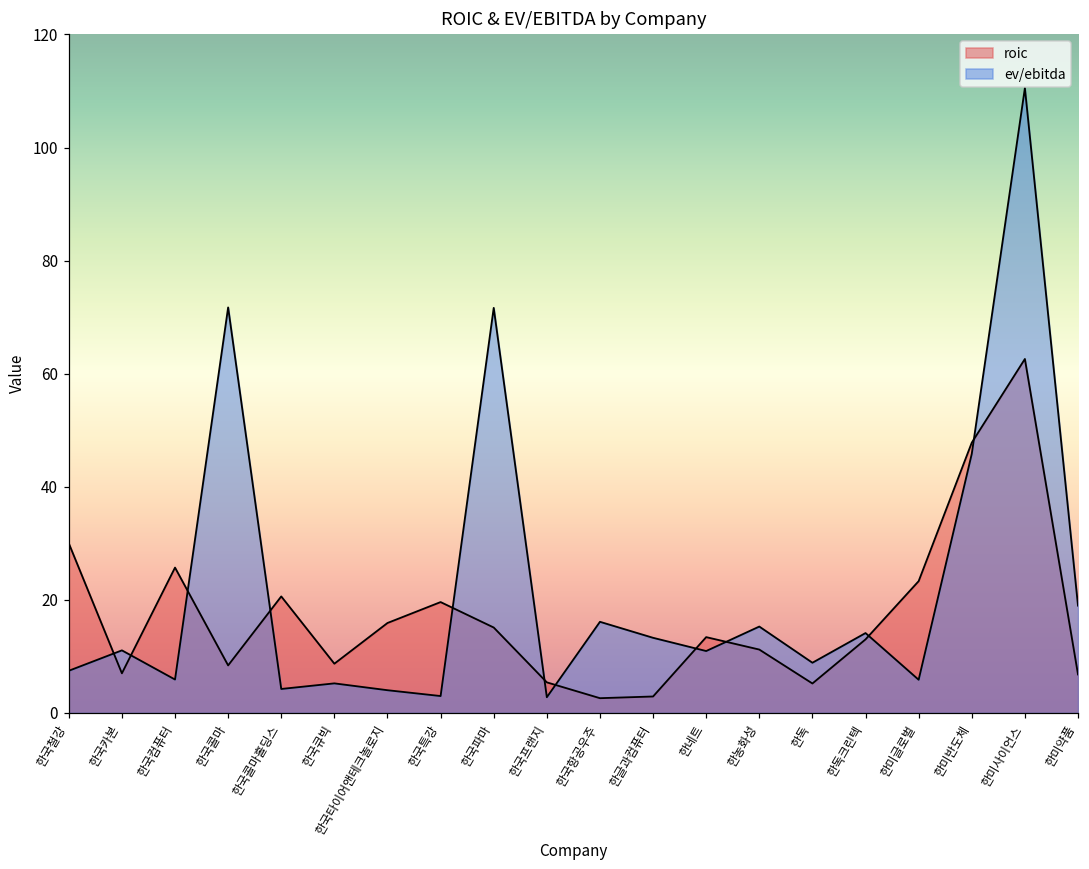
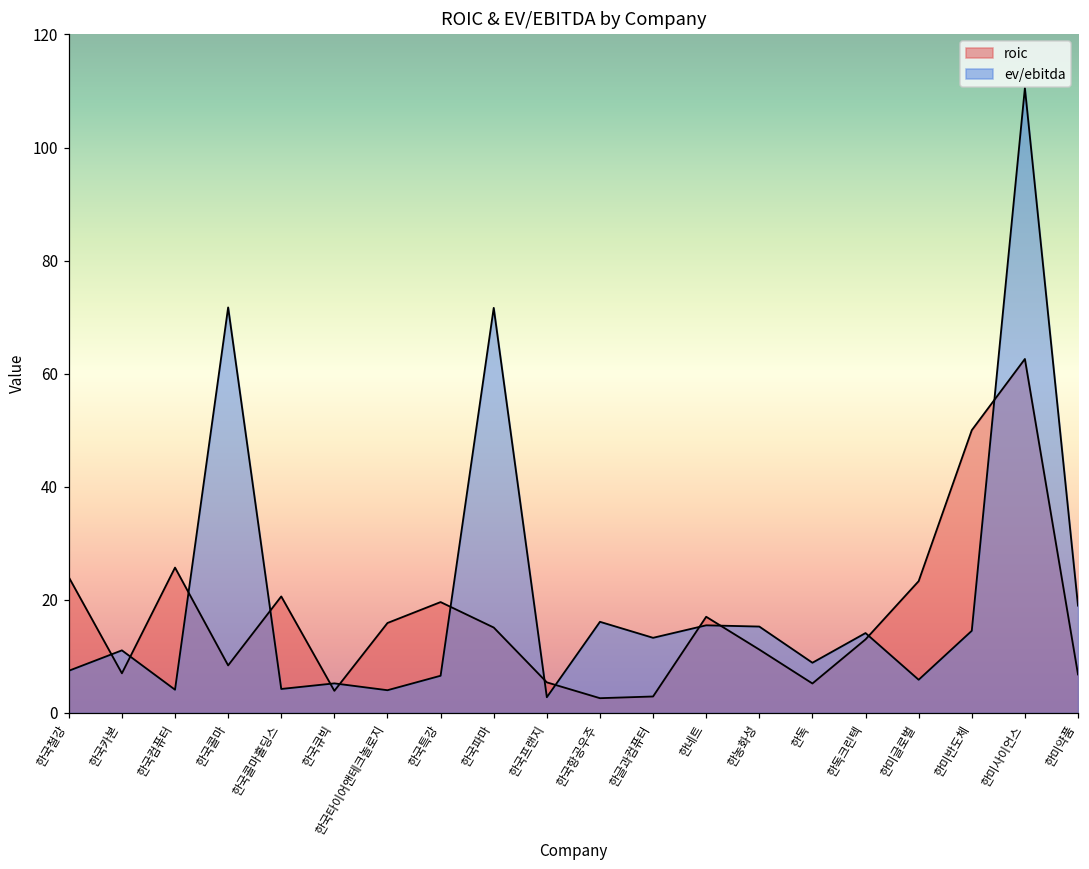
roic, 한국철강: 30 -> 24
ev/ebitda, 한국컴퓨터: 6 -> 4
roic, 한국큐빅: 9 -> 4
ev/ebitda, 한국특강: 3 -> 7
roic, 한네트: 13 -> 17
ev/ebitda, 한네트: 11 -> 15
roic, 한미반도체: 48 -> 50
ev/ebitda, 한미반도체: 46 -> 15
